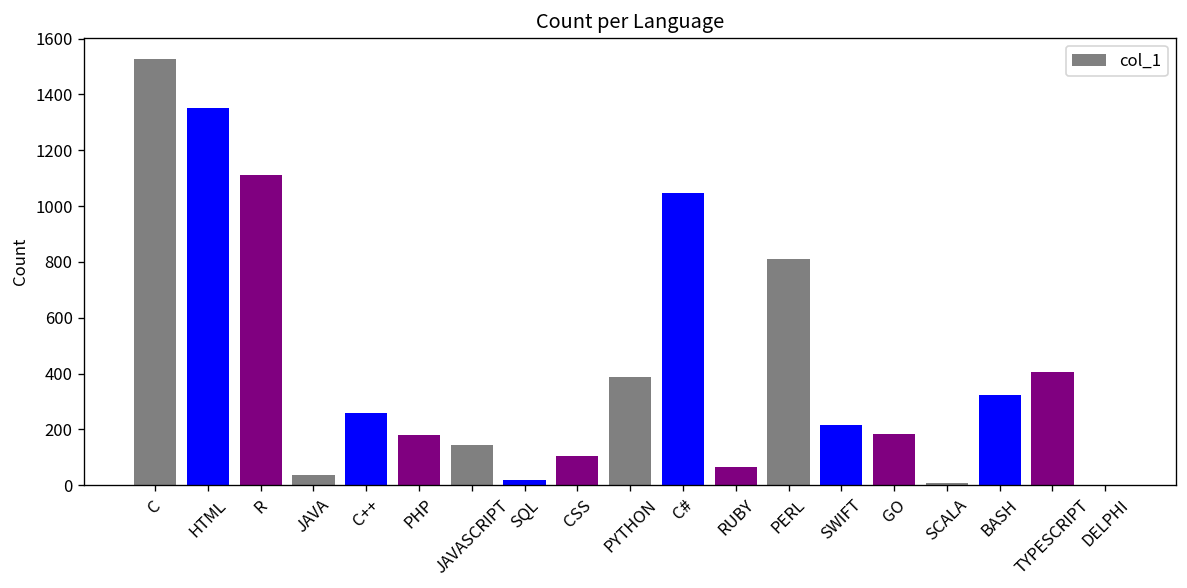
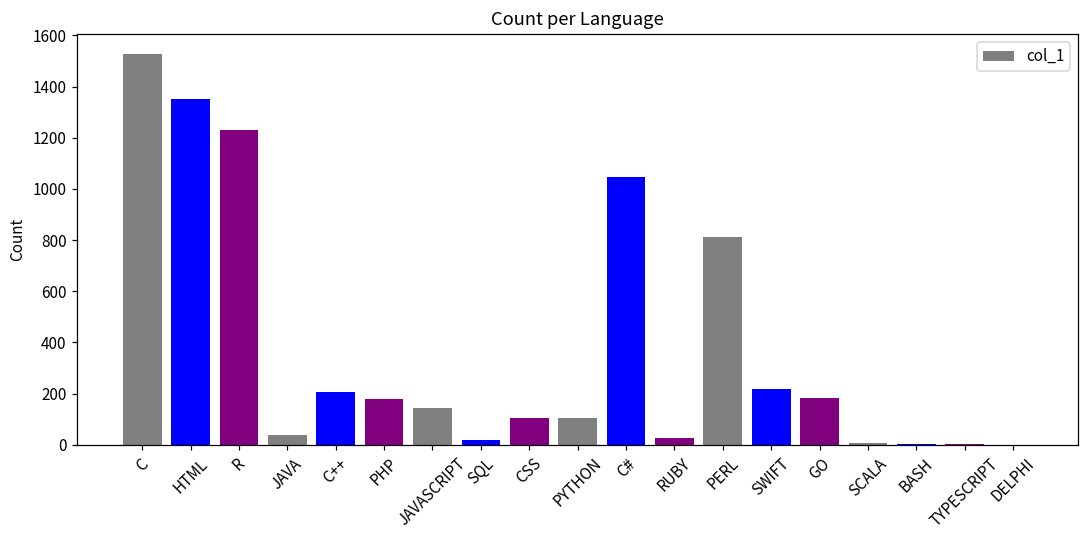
R: 1110 -> 1230
C++: 260 -> 210
PYTHON: 390 -> 100
RUBY: 70 -> 30
BASH: 320 -> 0
TYPESCRIPT: 410 -> 0
